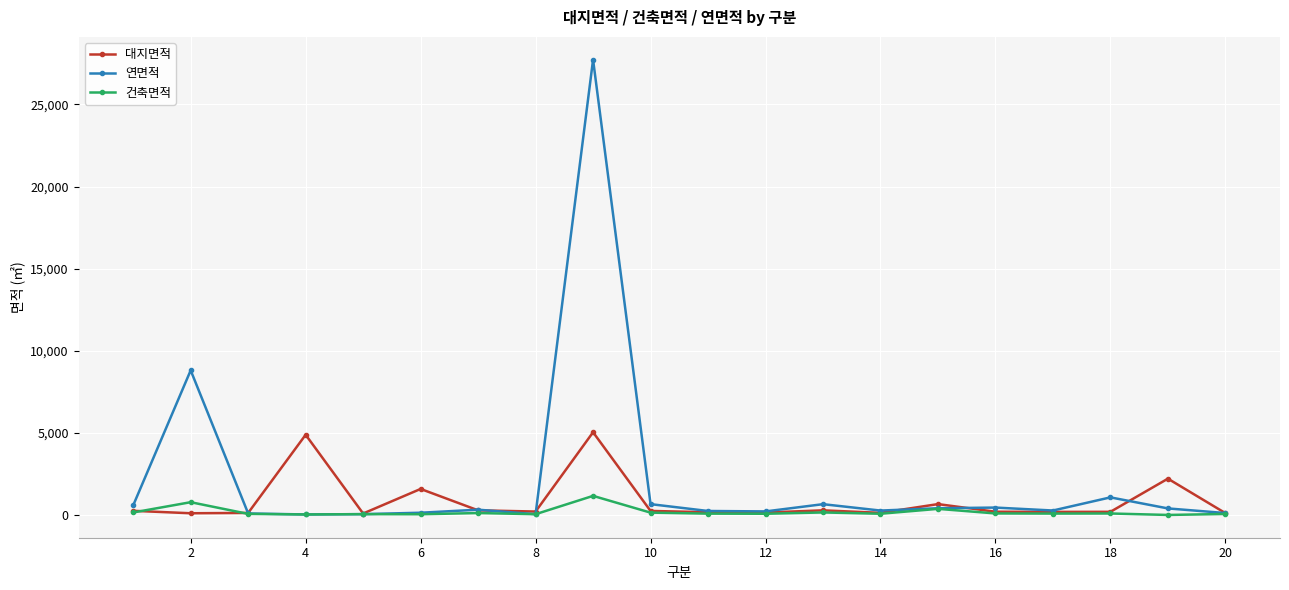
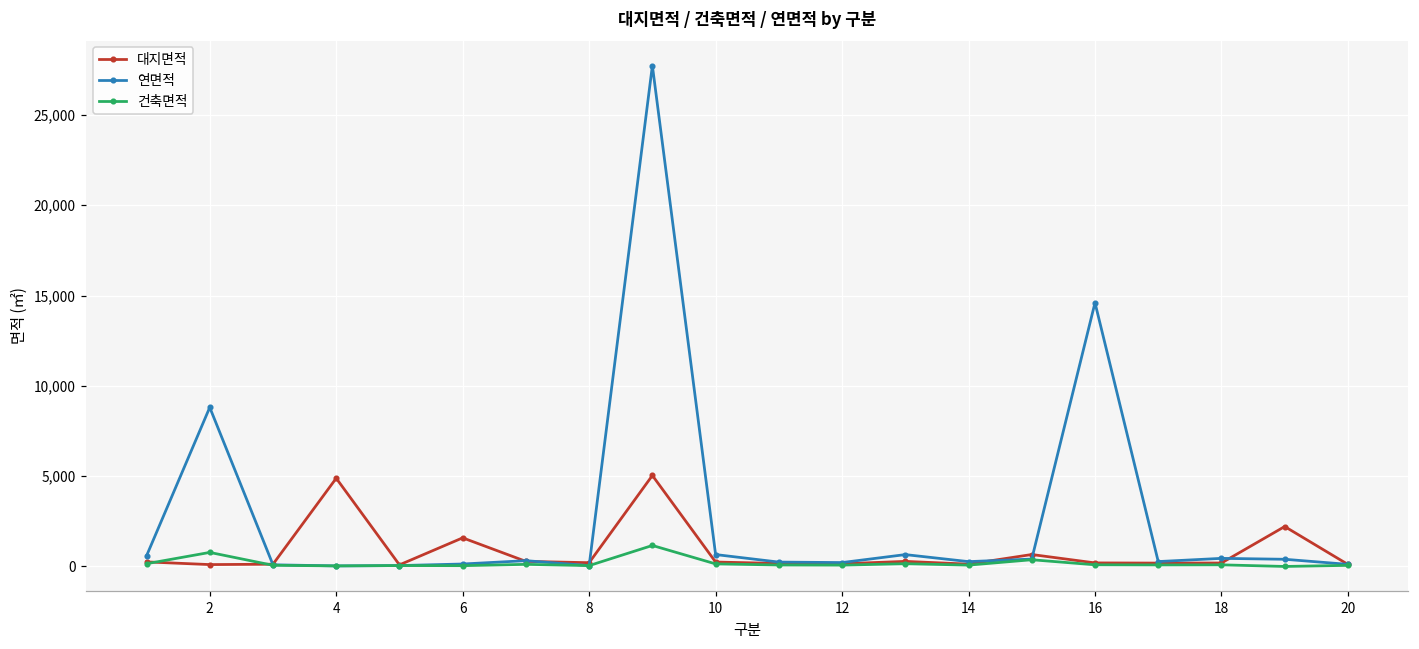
연면적, 16: 400 -> 14,600
연면적, 18: 1,100 -> 400
